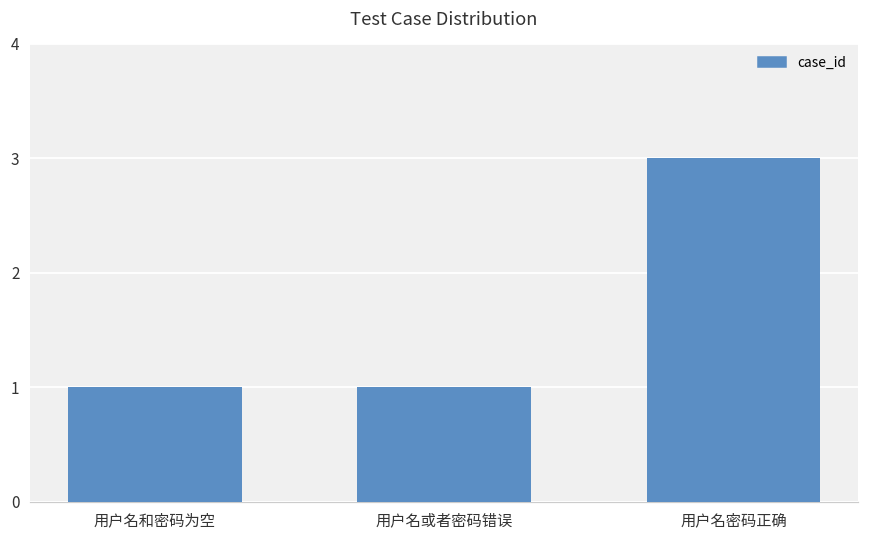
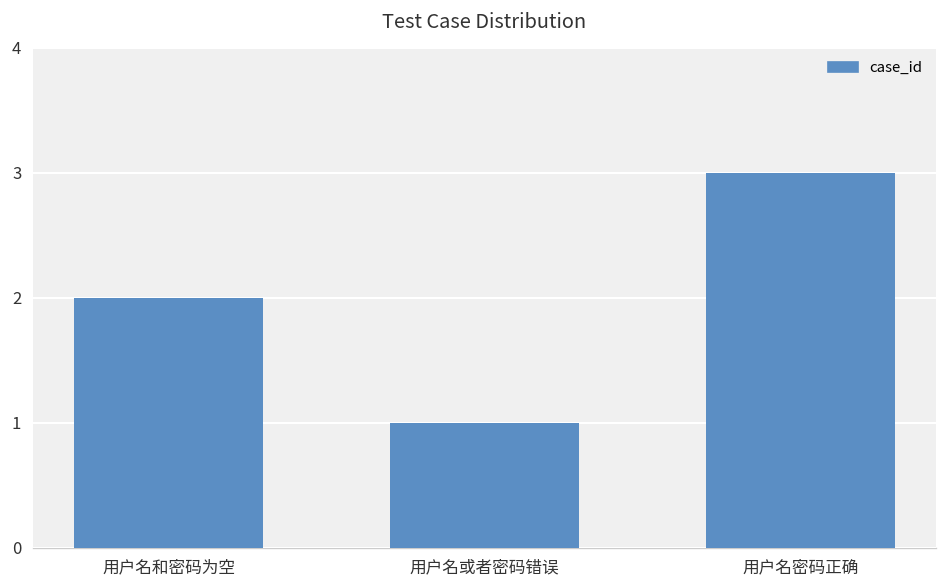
用户名和密码为空: 1 -> 2
